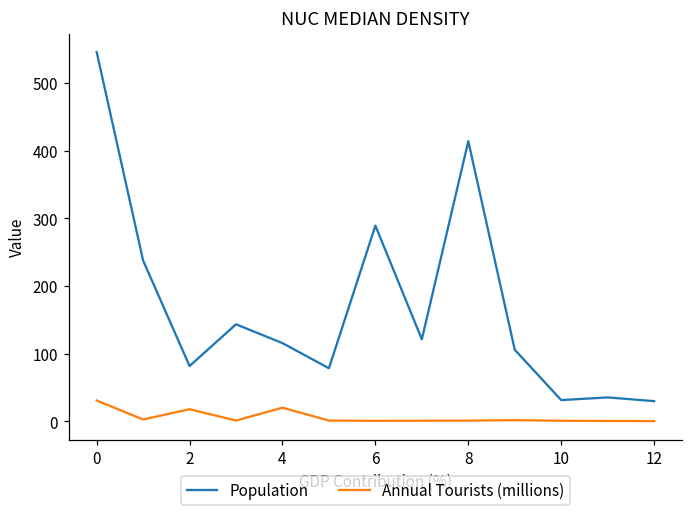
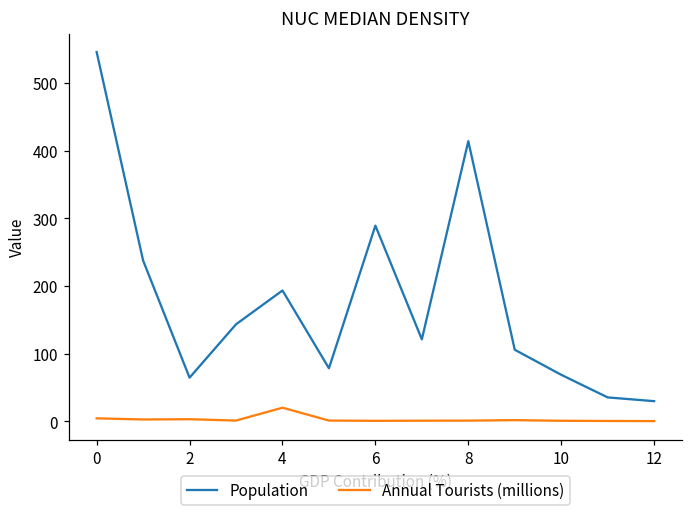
Annual Tourists (millions), 0: 30 -> 0
Population, 2: 80 -> 60
Annual Tourists (millions), 2: 20 -> 0
Population, 4: 120 -> 190
Population, 10: 30 -> 70
